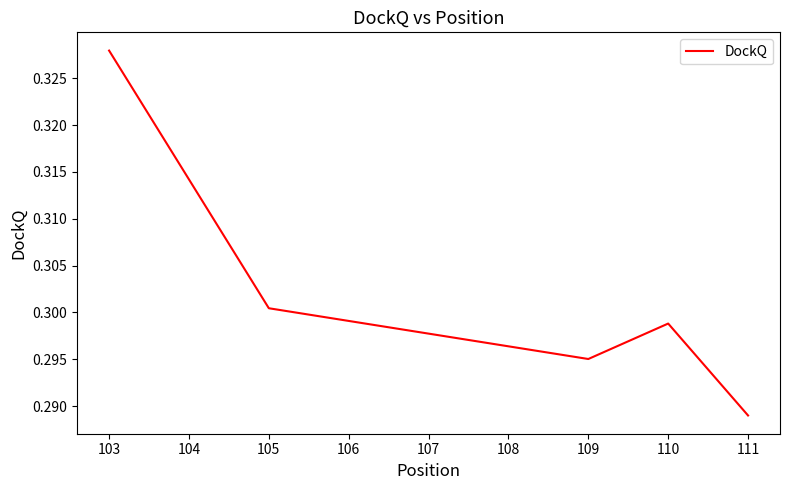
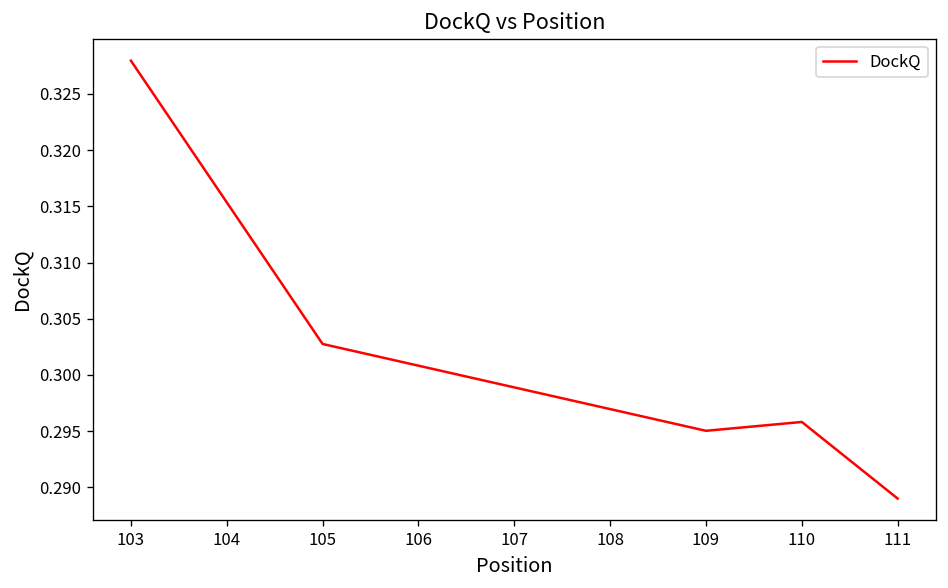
105: 0.300 -> 0.303
110: 0.299 -> 0.296
